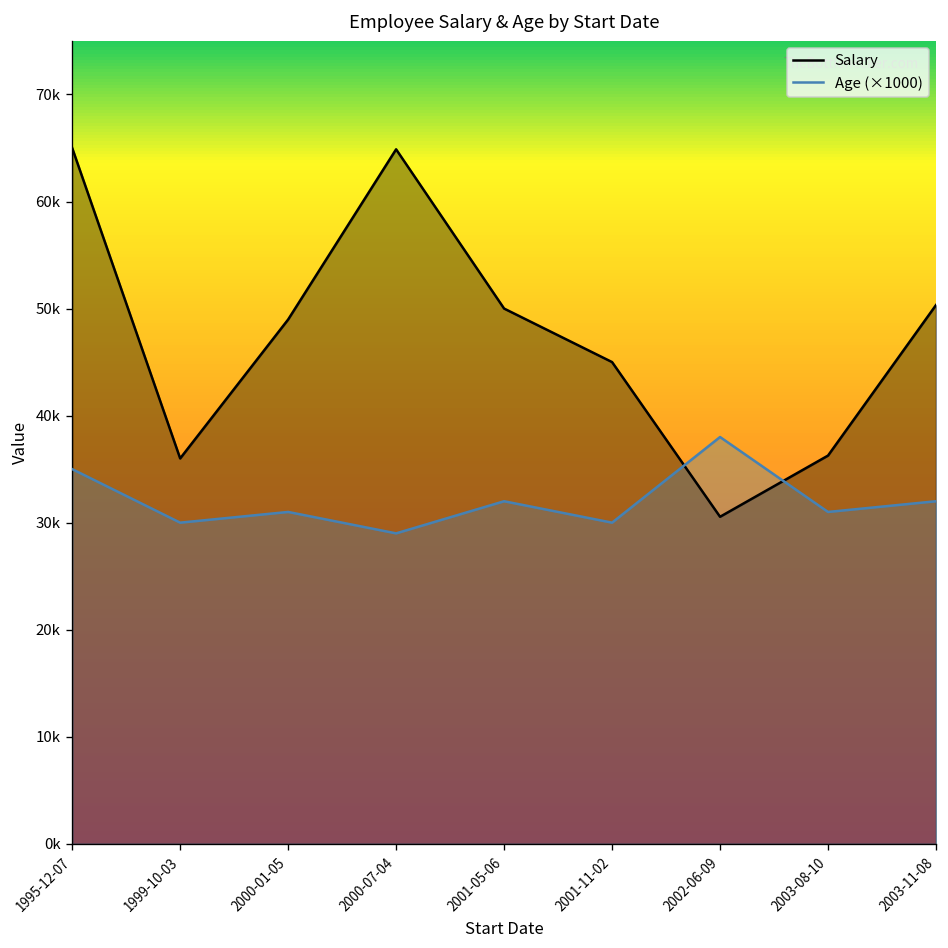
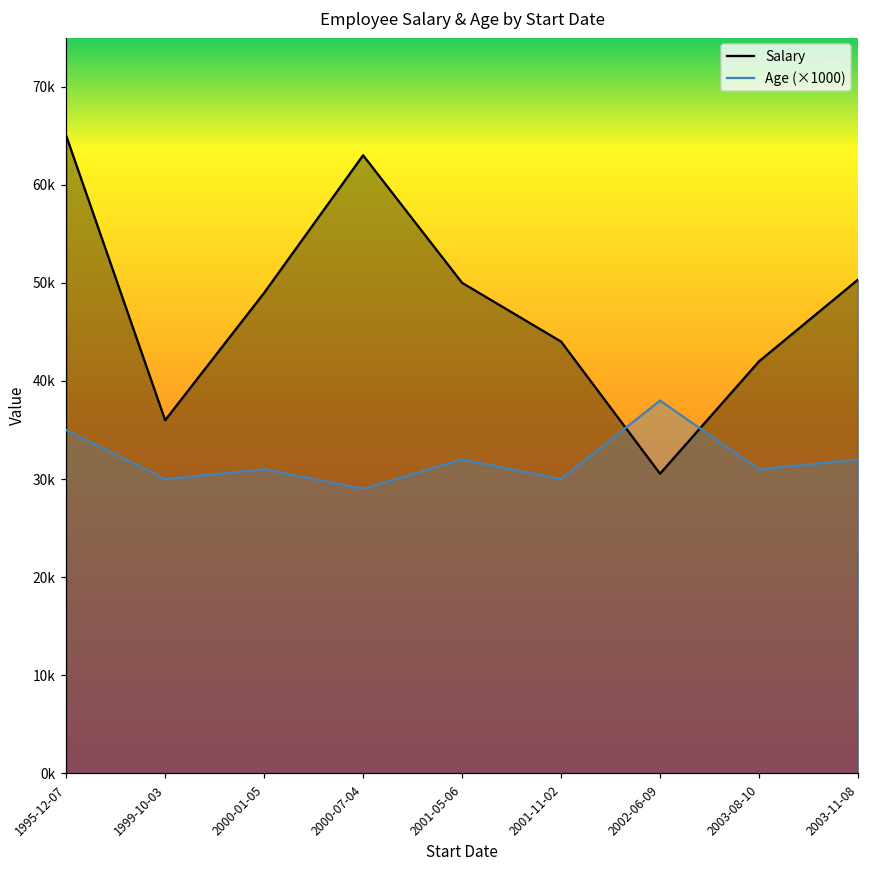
Salary, 2000-07-04: 65000 -> 63000
Salary, 2001-11-02: 45000 -> 44000
Salary, 2003-08-10: 36000 -> 42000
